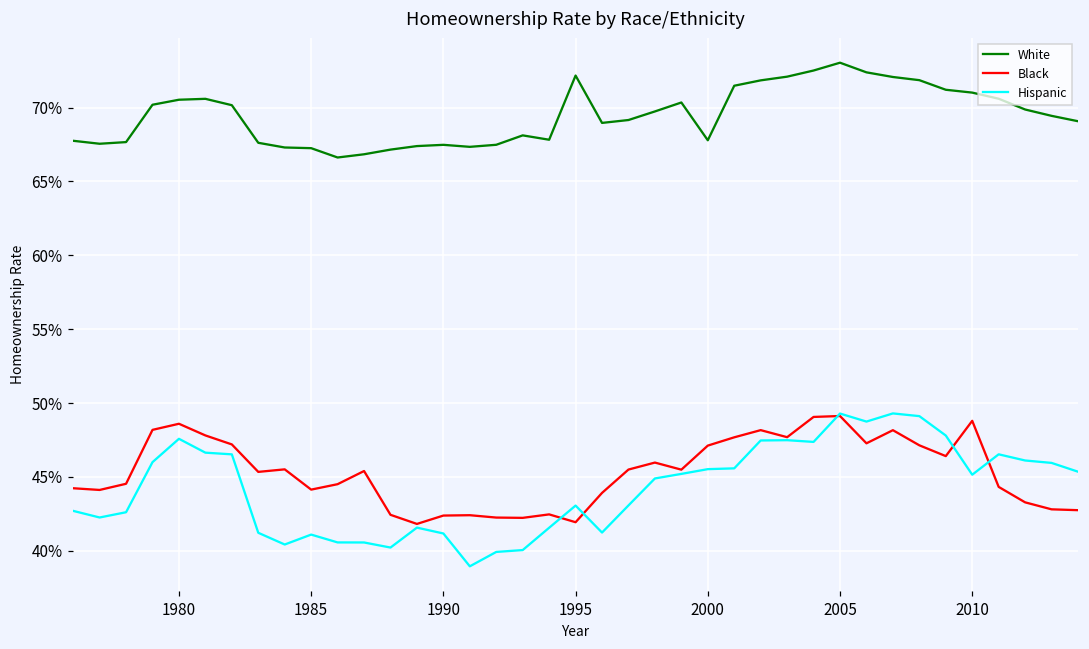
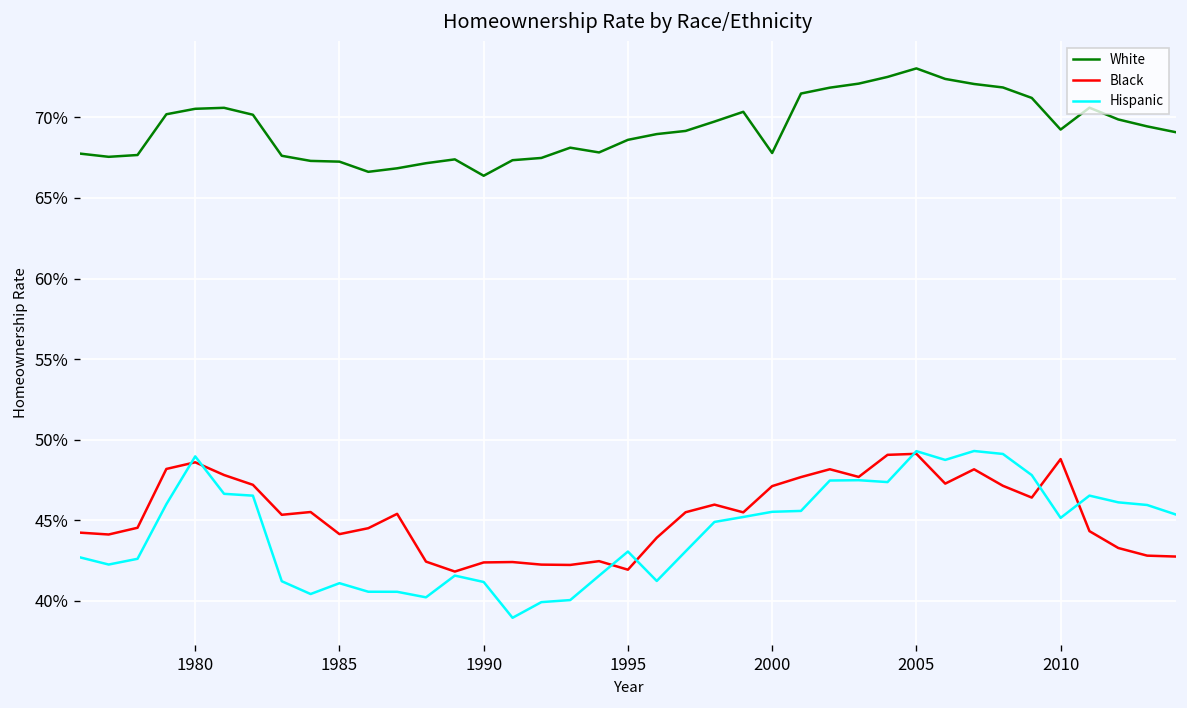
Hispanic, 1980: 47.6% -> 49.0%
White, 1990: 67.5% -> 66.4%
White, 1995: 72.2% -> 68.6%
White, 2010: 71.0% -> 69.2%
